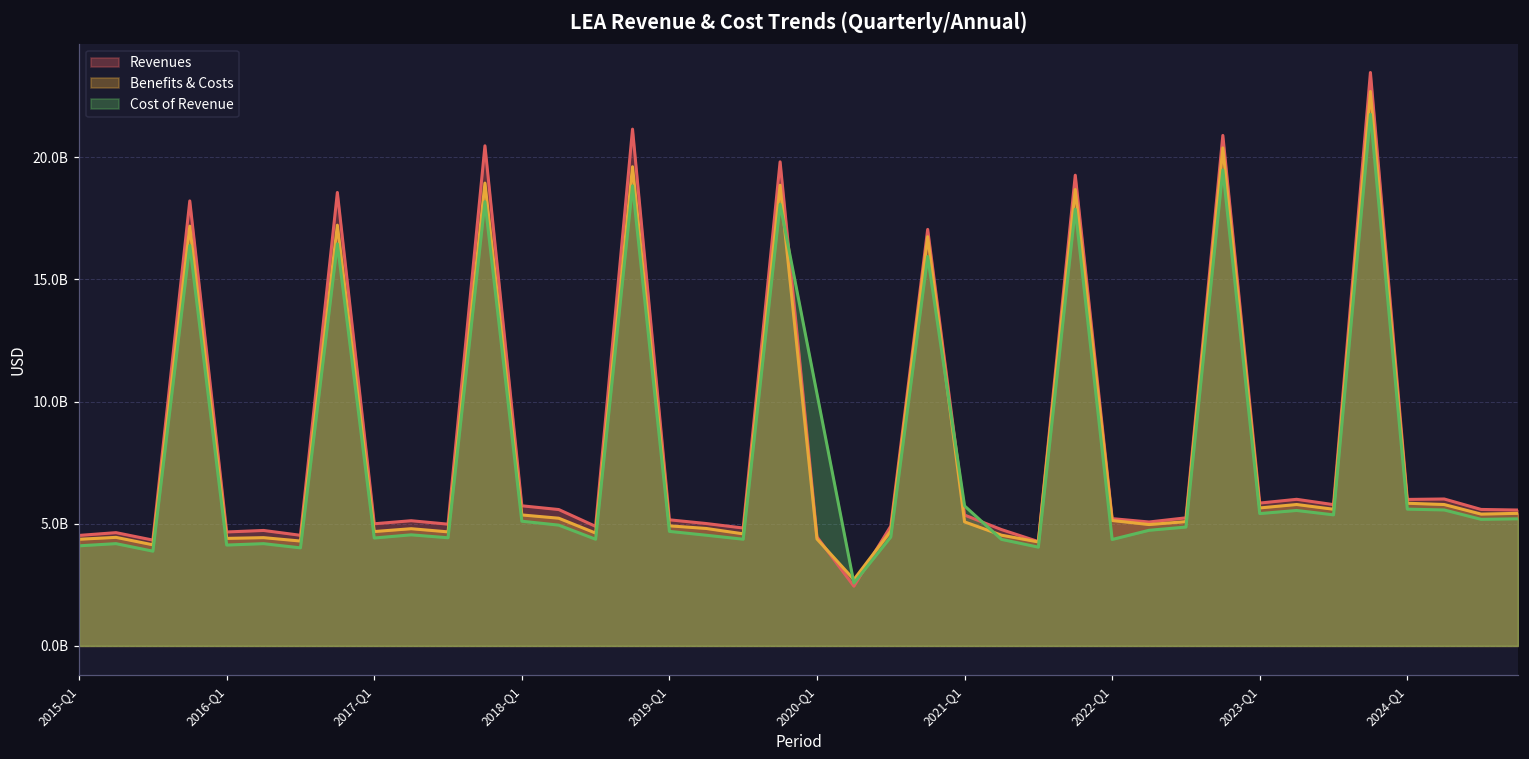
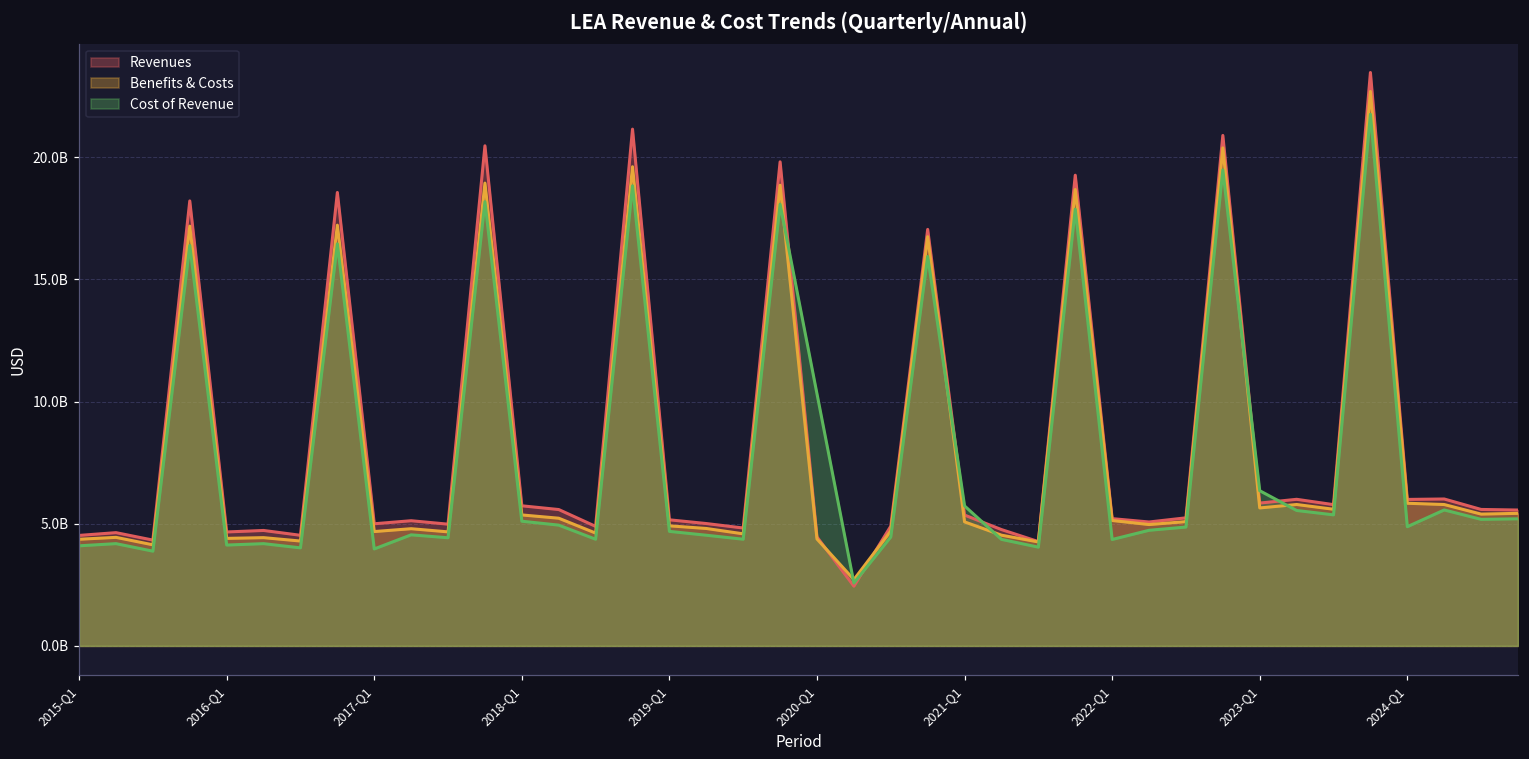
Cost of Revenue, 2017-Q1: 4400000000 -> 4000000000
Cost of Revenue, 2023-Q1: 5400000000 -> 6400000000
Cost of Revenue, 2024-Q1: 5600000000 -> 4900000000
